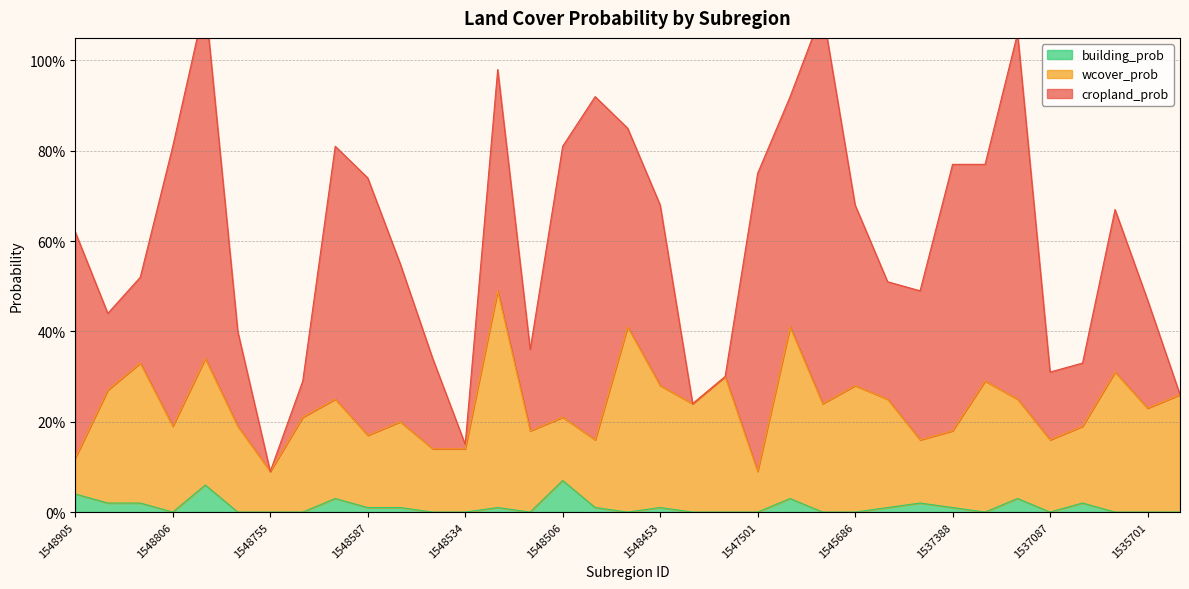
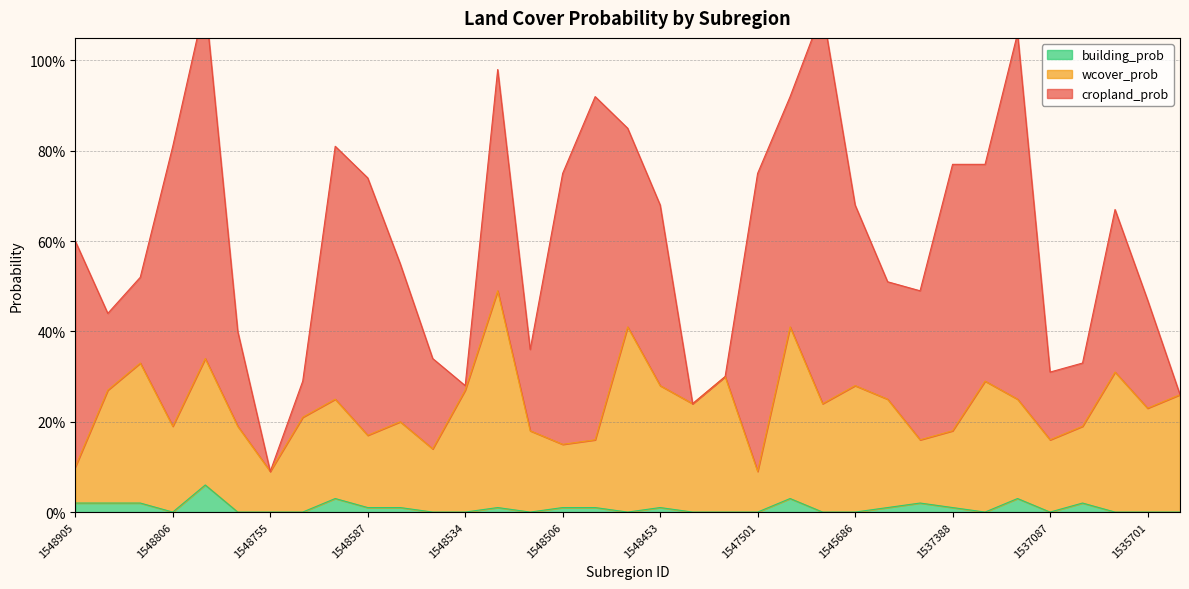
building_prob, 1548905: 4% -> 2%
wcover_prob, 1548534: 14% -> 27%
building_prob, 1548506: 7% -> 1%
